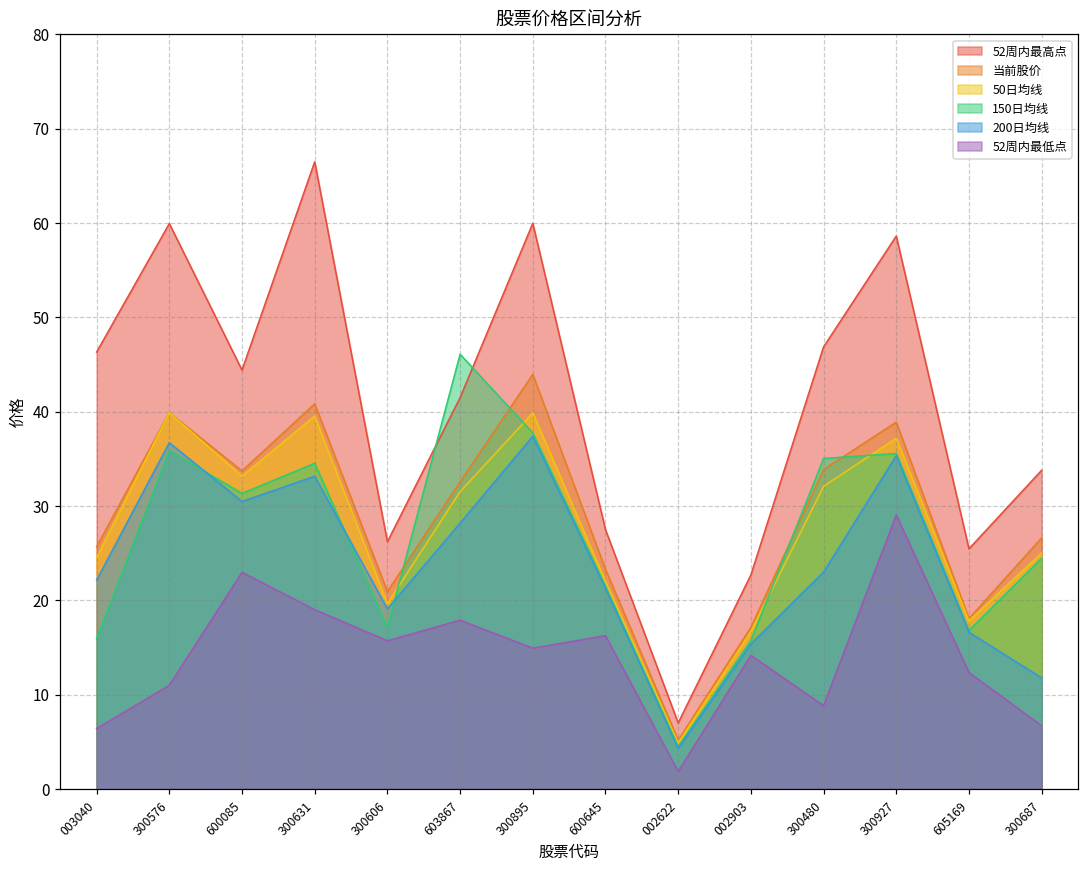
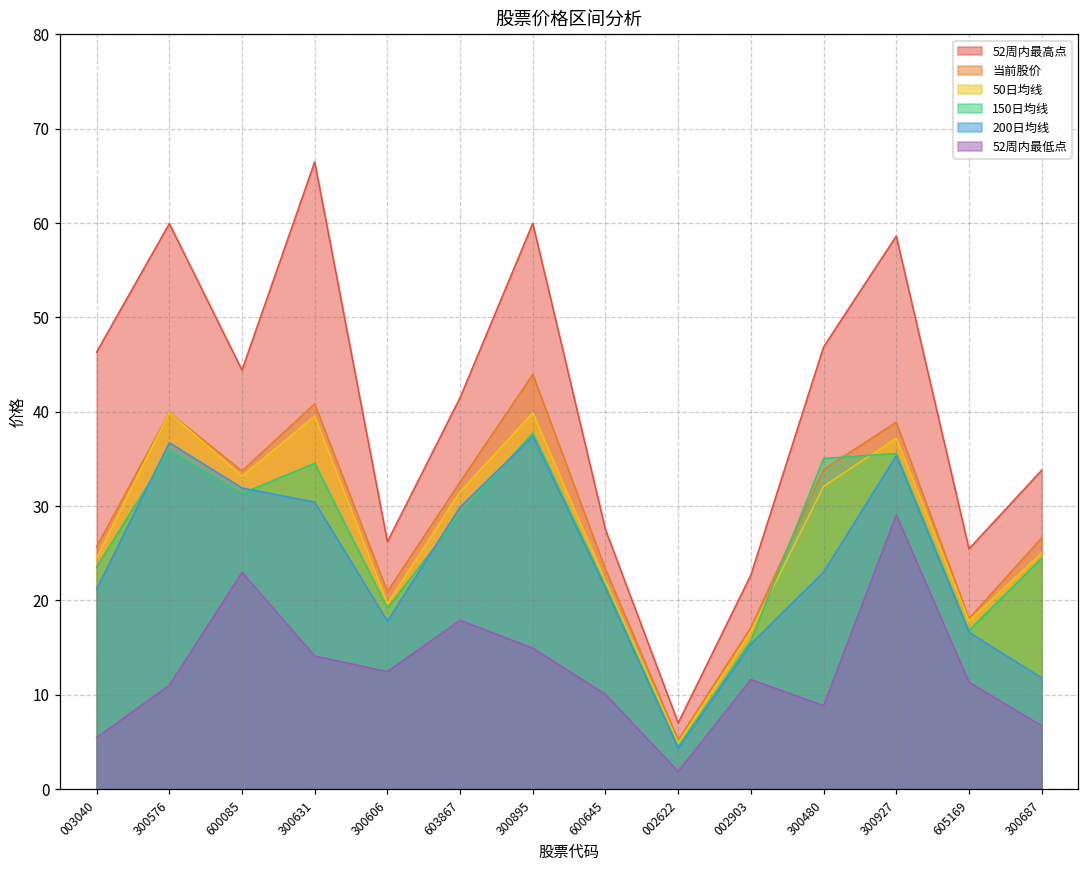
150日均线, 003040: 16 -> 24
200日均线, 003040: 22 -> 21
52周内最低点, 003040: 6 -> 5
200日均线, 600085: 30 -> 32
200日均线, 300631: 33 -> 30
52周内最低点, 300631: 19 -> 14
150日均线, 300606: 17 -> 19
200日均线, 300606: 19 -> 18
52周内最低点, 300606: 16 -> 12
150日均线, 603867: 46 -> 29
200日均线, 603867: 28 -> 30
52周内最低点, 600645: 16 -> 10
52周内最低点, 002903: 14 -> 12
52周内最低点, 605169: 12 -> 11
